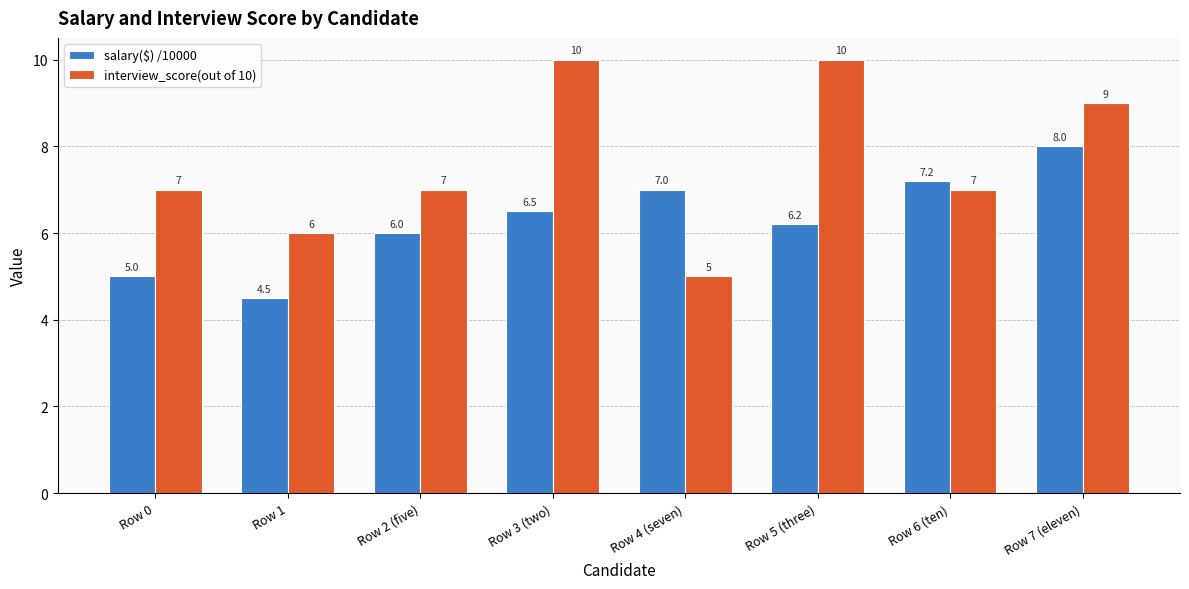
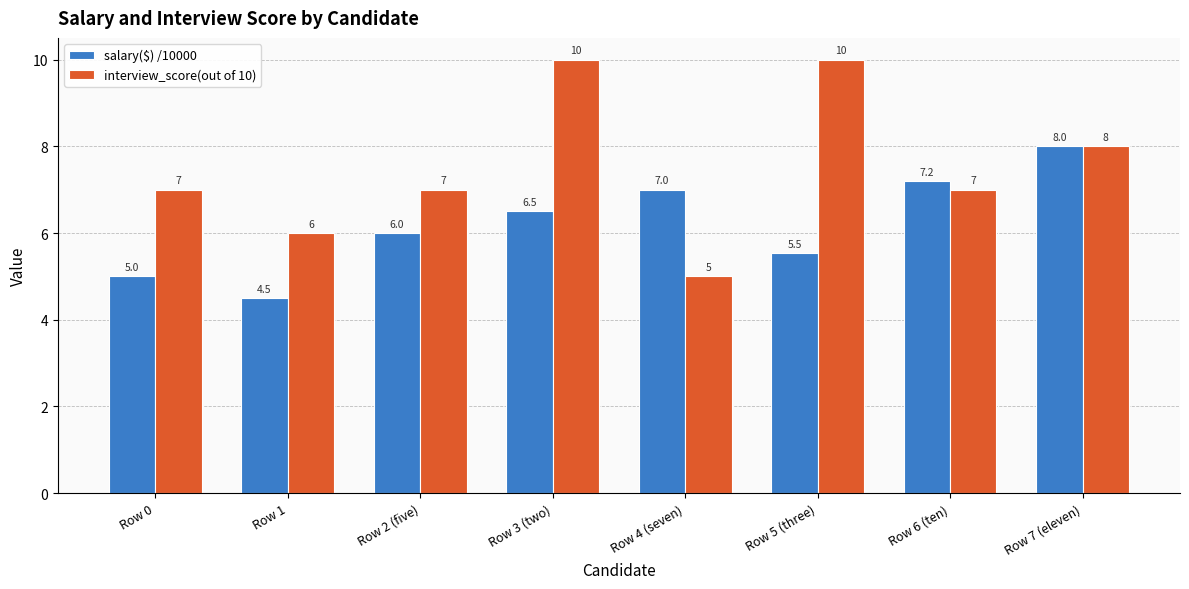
salary($) /10000, Row 5 (three): 6.2 -> 5.5
interview_score(out of 10), Row 7 (eleven): 9 -> 8
